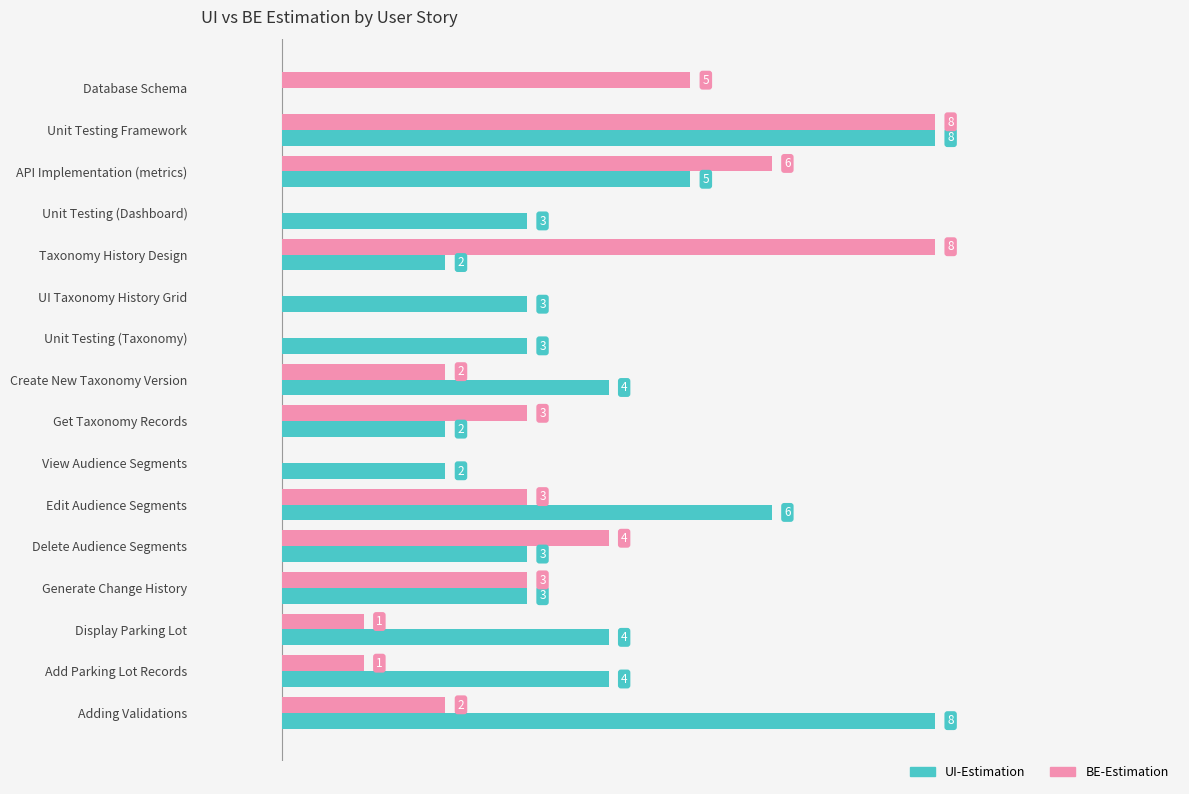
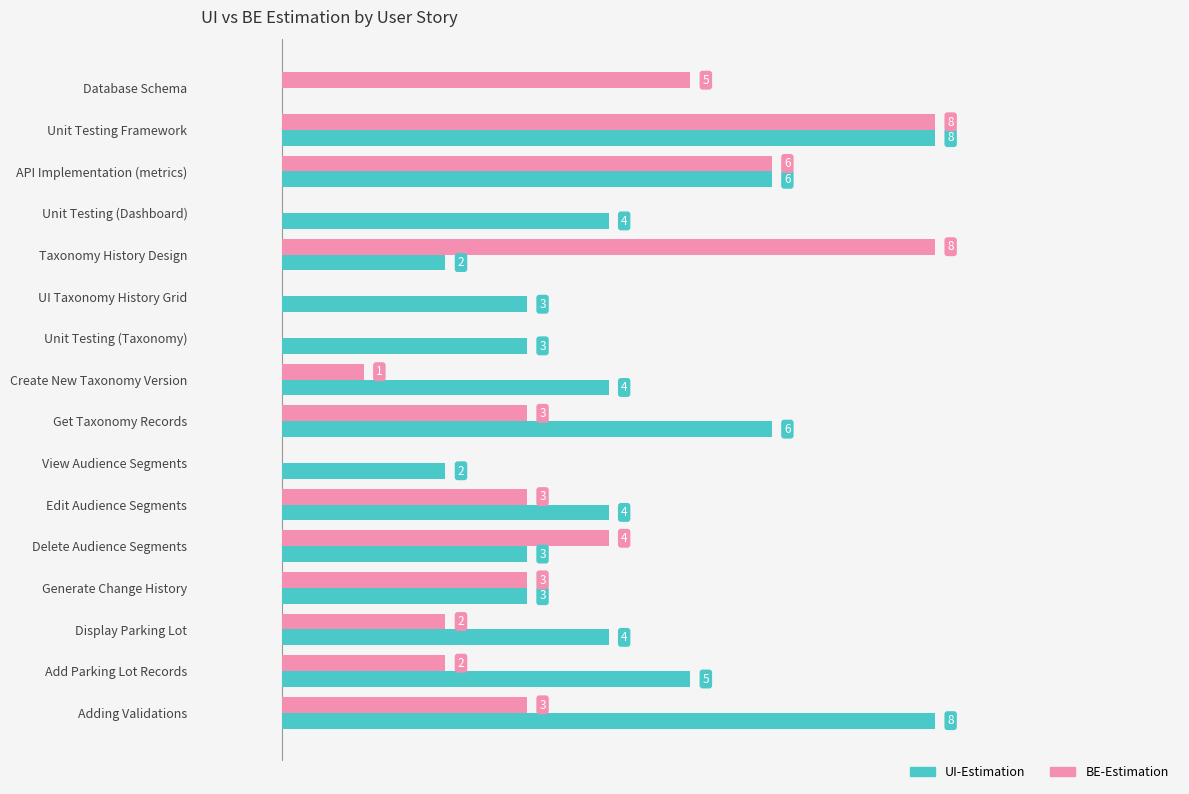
UI-Estimation, API Implementation (metrics): 5 -> 6
UI-Estimation, Unit Testing (Dashboard): 3 -> 4
BE-Estimation, Create New Taxonomy Version: 2 -> 1
UI-Estimation, Get Taxonomy Records: 2 -> 6
UI-Estimation, Edit Audience Segments: 6 -> 4
BE-Estimation, Display Parking Lot: 1 -> 2
BE-Estimation, Add Parking Lot Records: 1 -> 2
UI-Estimation, Add Parking Lot Records: 4 -> 5
BE-Estimation, Adding Validations: 2 -> 3
